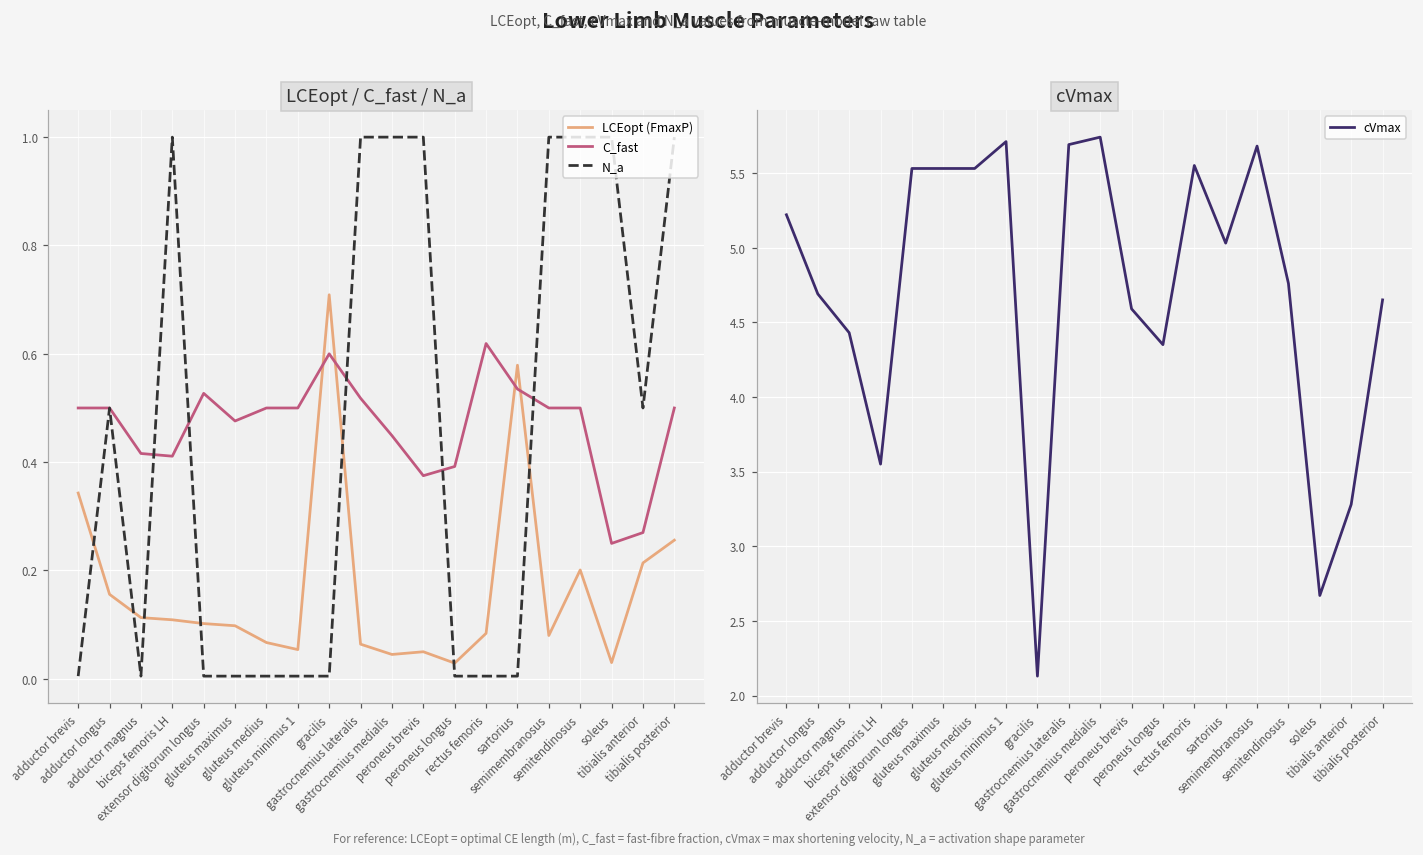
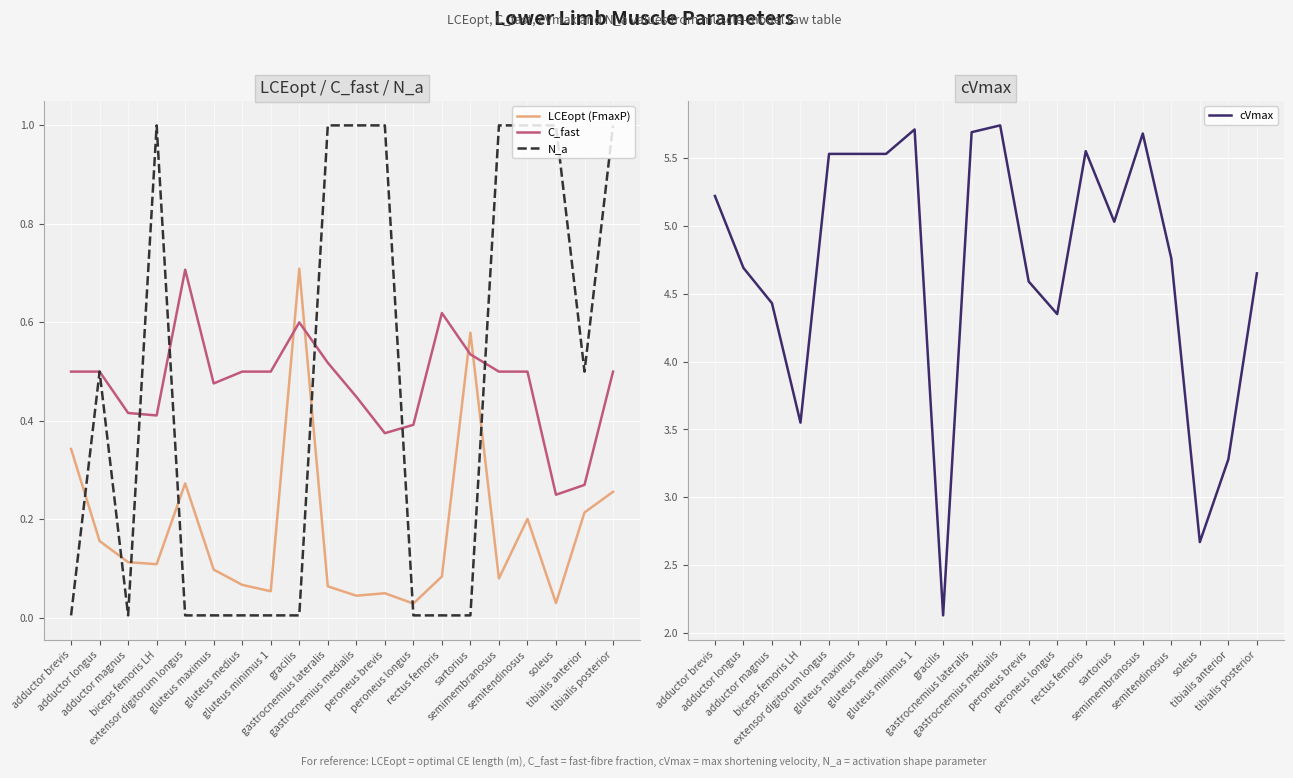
LCEopt / C_fast / N_a, LCEopt (FmaxP), extensor digitorum longus: 0.10 -> 0.27
LCEopt / C_fast / N_a, C_fast, extensor digitorum longus: 0.53 -> 0.71
